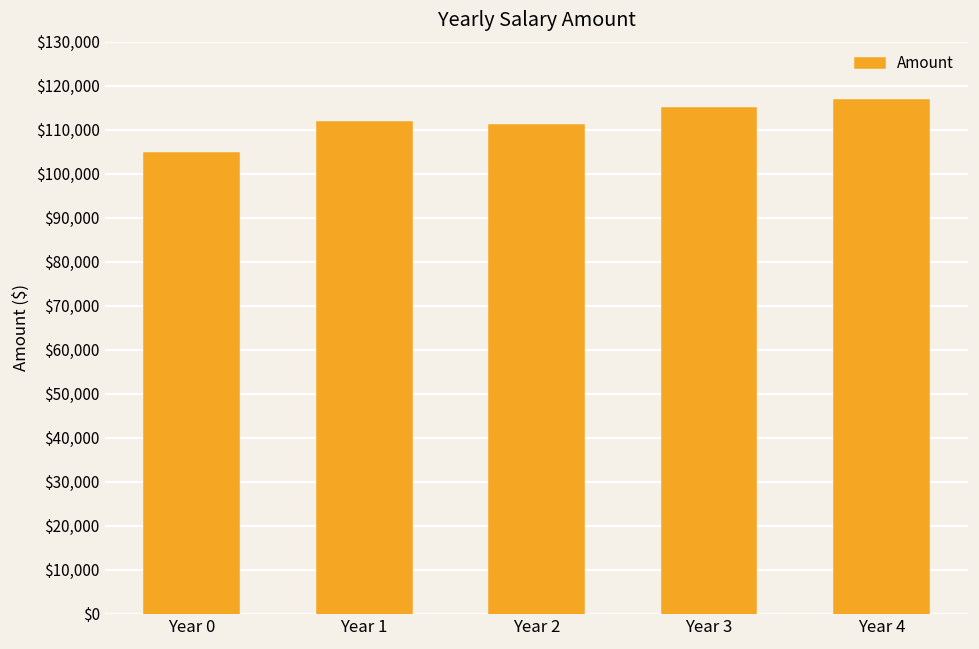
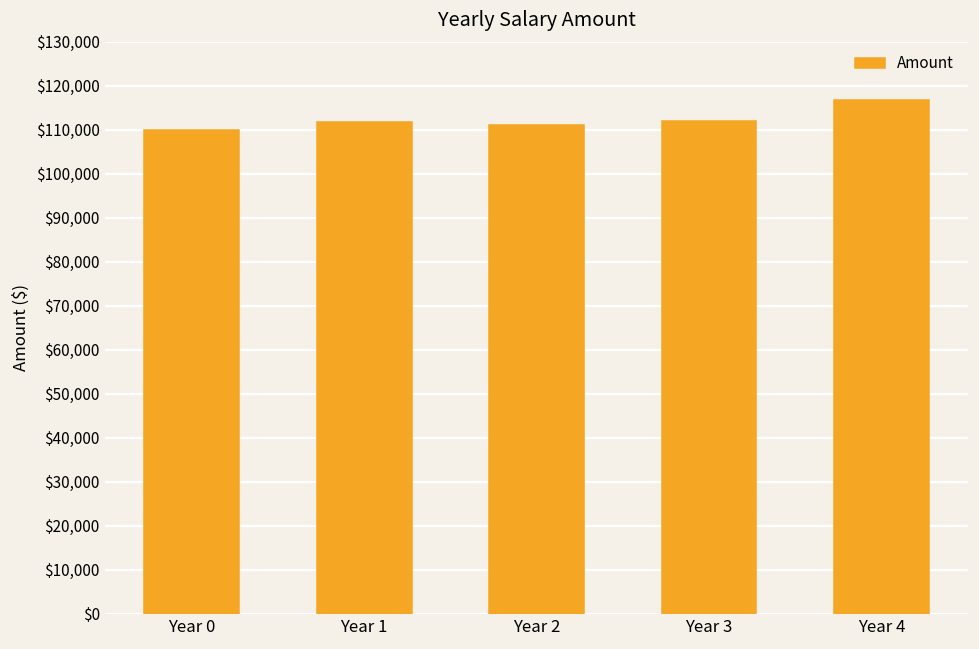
Year 0: $105,000 -> $110,000
Year 3: $115,000 -> $112,000
